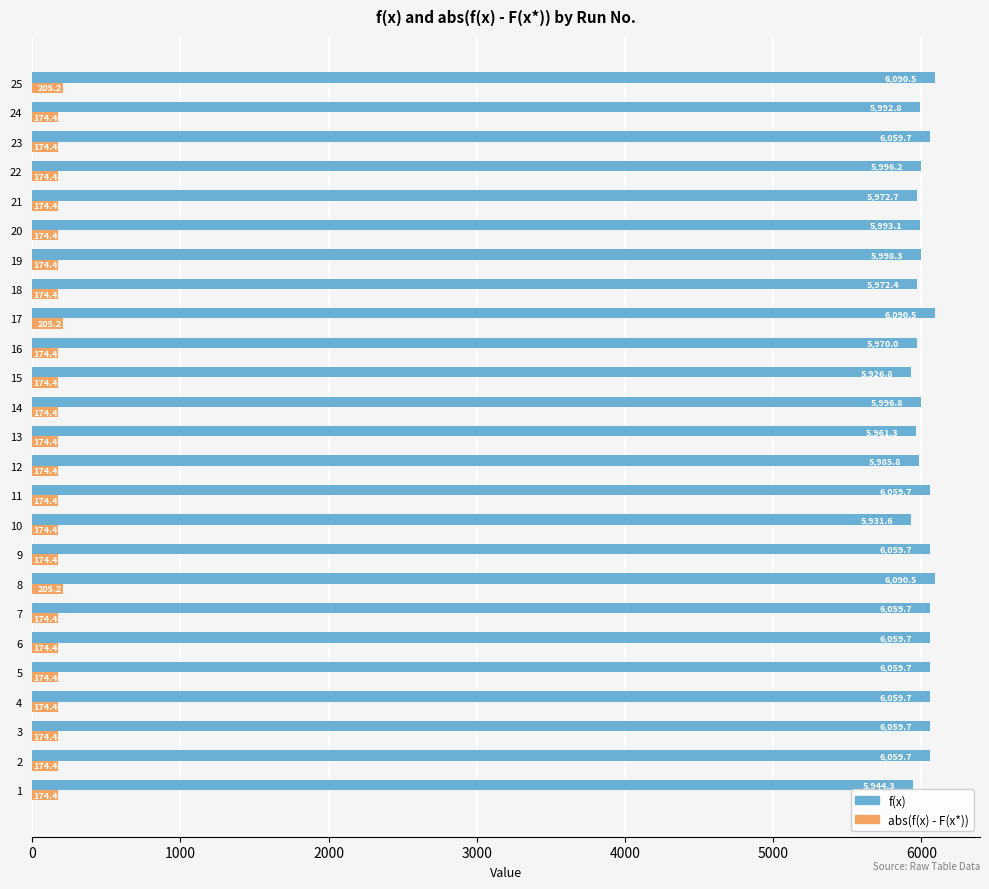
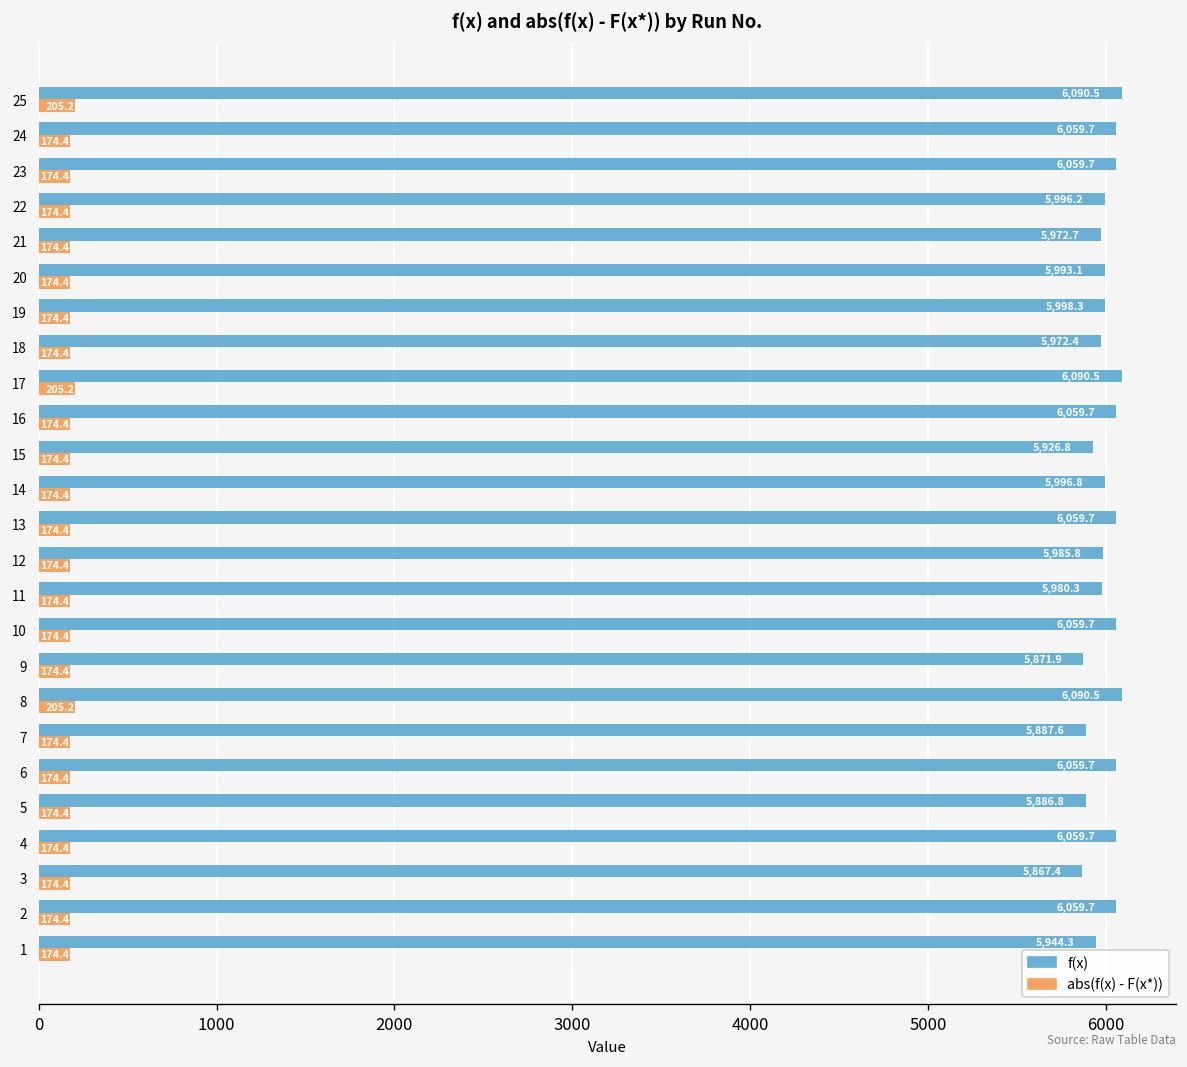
f(x), 24: 5,992.8 -> 6,059.7
f(x), 16: 5,970.0 -> 6,059.7
f(x), 13: 5,961.3 -> 6,059.7
f(x), 11: 6,059.7 -> 5,980.3
f(x), 10: 5,931.6 -> 6,059.7
f(x), 9: 6,059.7 -> 5,871.9
f(x), 7: 6,059.7 -> 5,887.6
f(x), 5: 6,059.7 -> 5,886.8
f(x), 3: 6,059.7 -> 5,867.4
